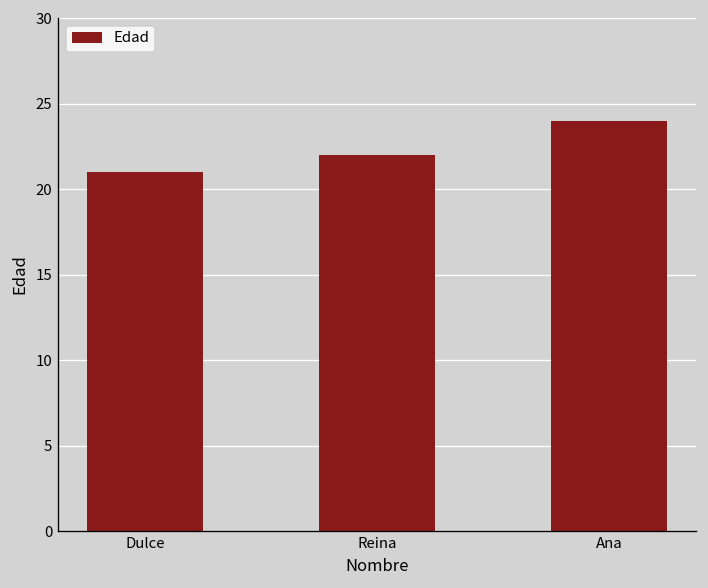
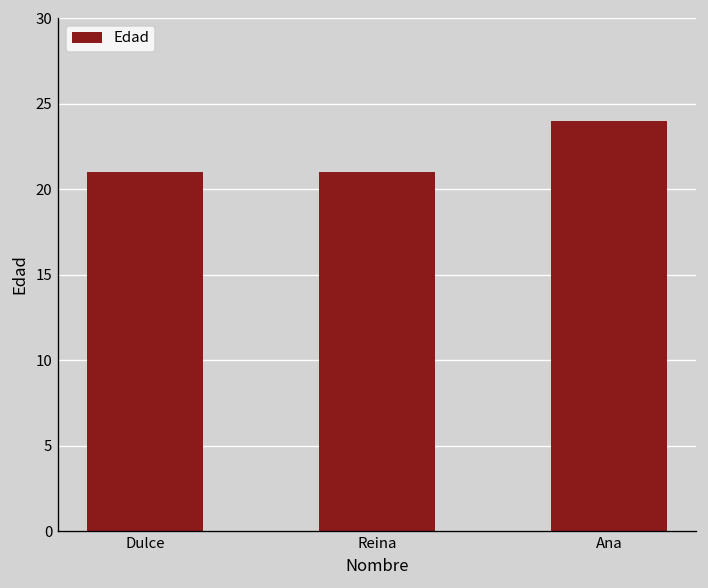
Reina: 22 -> 21
